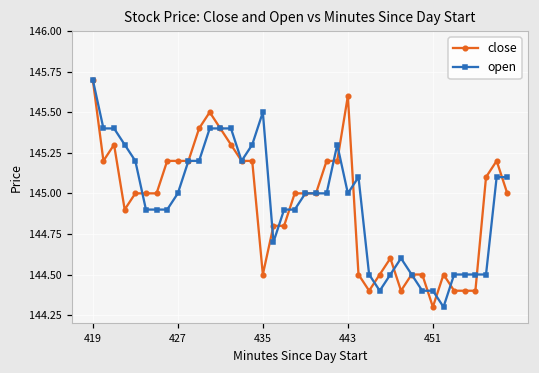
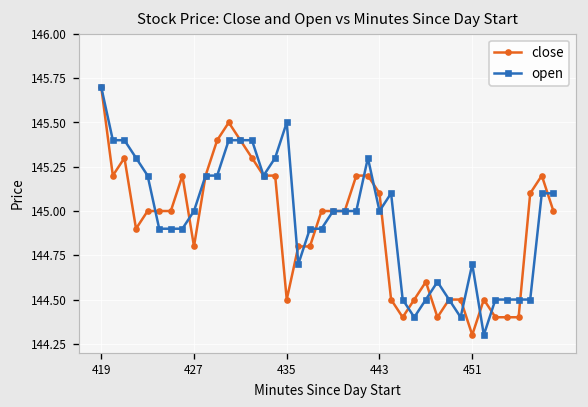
close, 427: 145.2 -> 144.8
close, 443: 145.6 -> 145.1
open, 451: 144.4 -> 144.7
